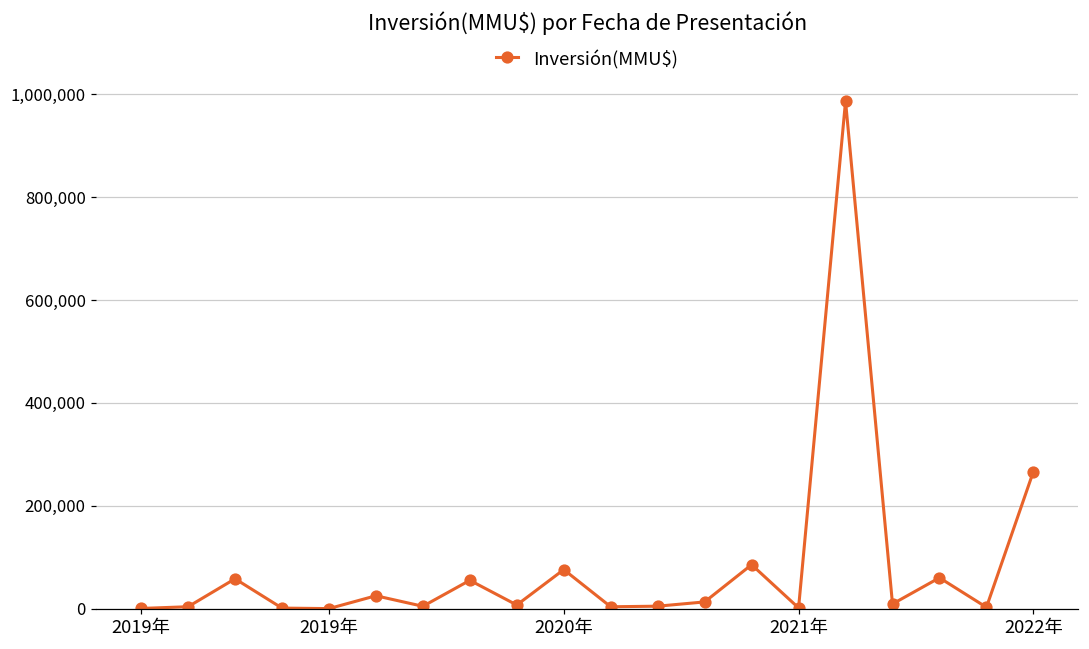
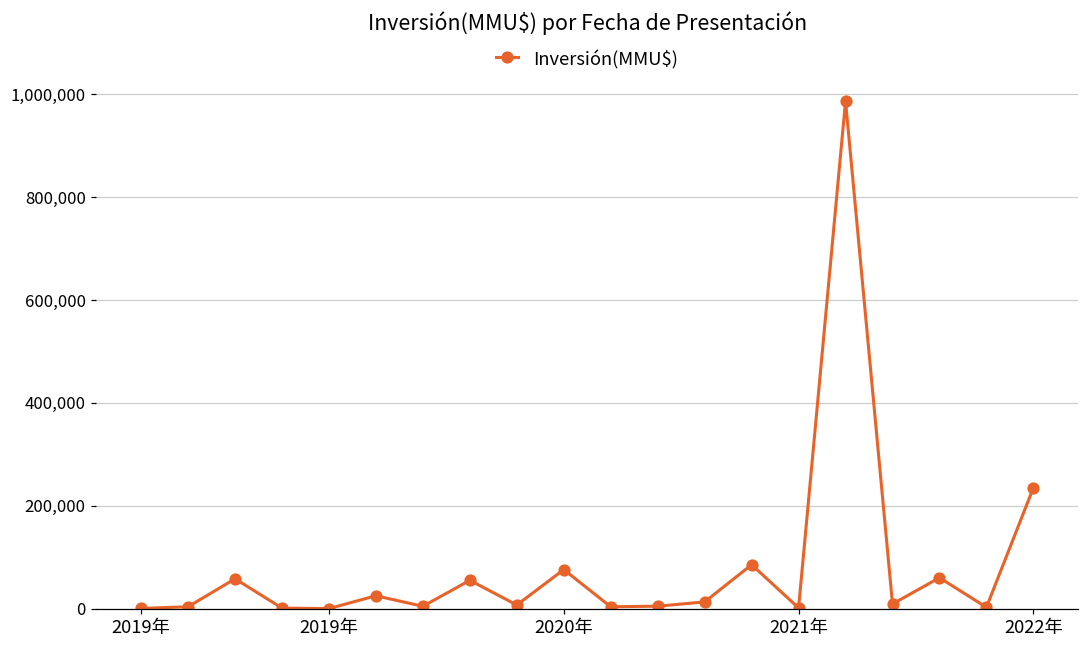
2022年: 270,000 -> 240,000
